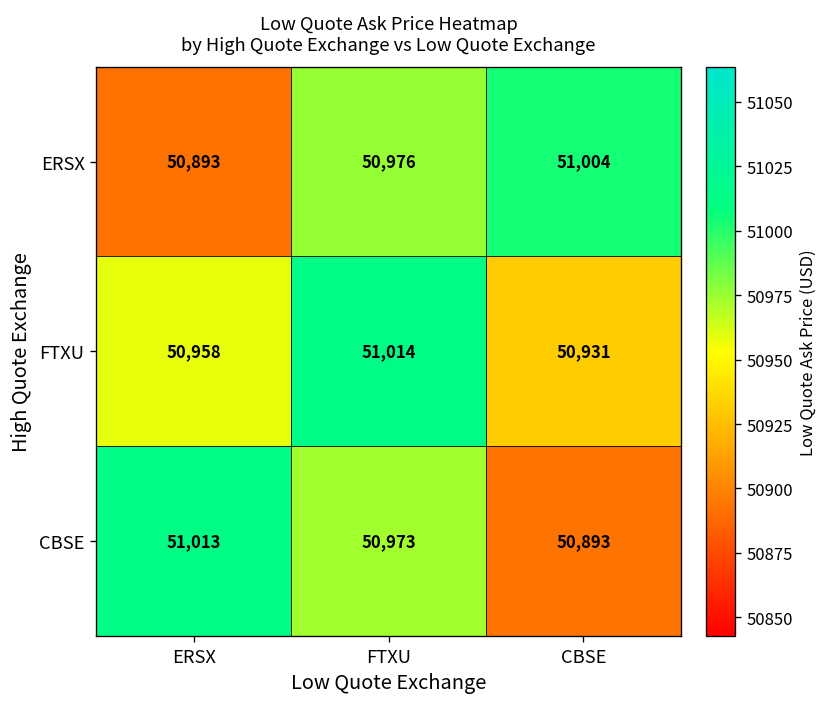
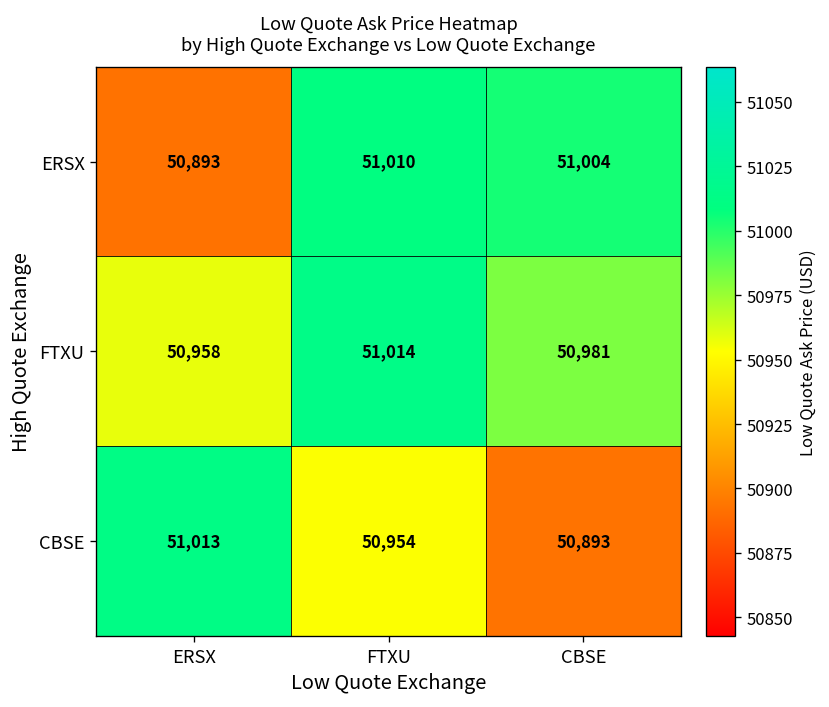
ERSX, FTXU: 50,976 -> 51,010
FTXU, CBSE: 50,931 -> 50,981
CBSE, FTXU: 50,973 -> 50,954
